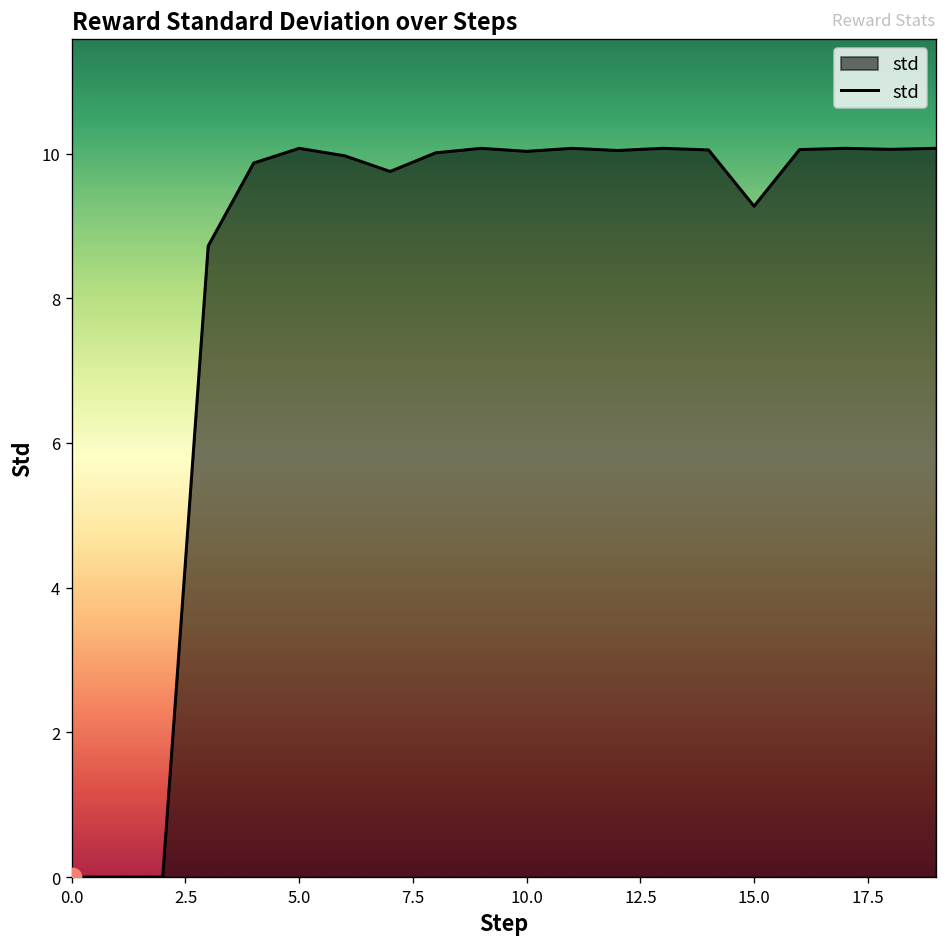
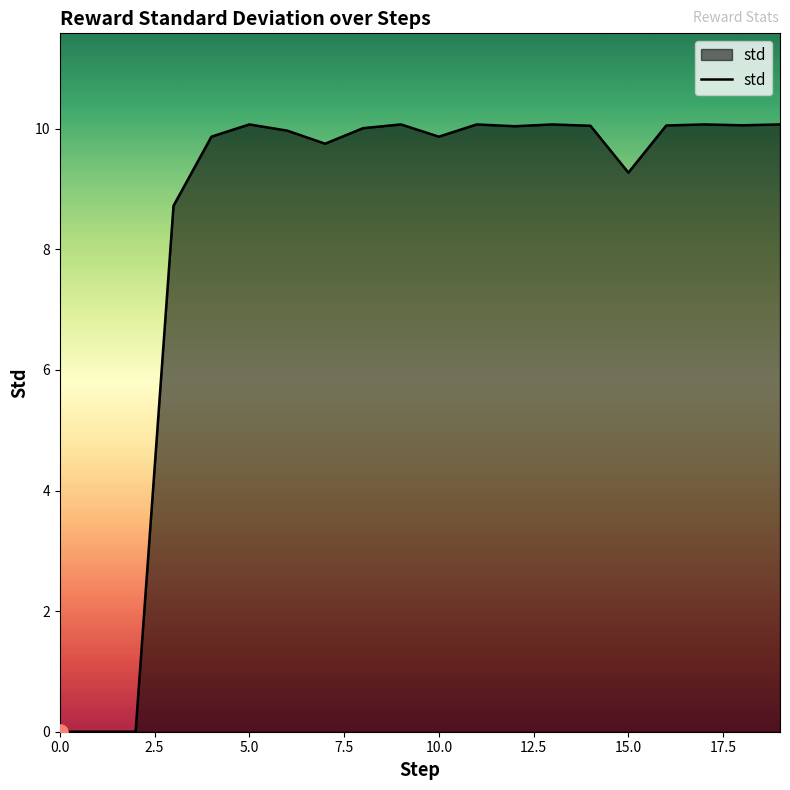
std, 10.0: 10.0 -> 9.9
